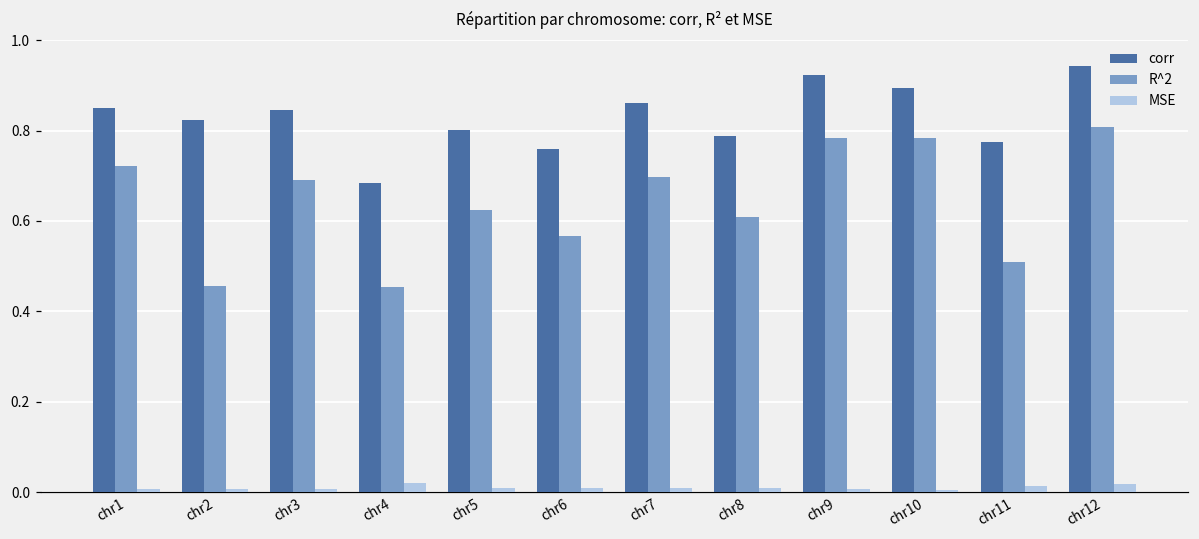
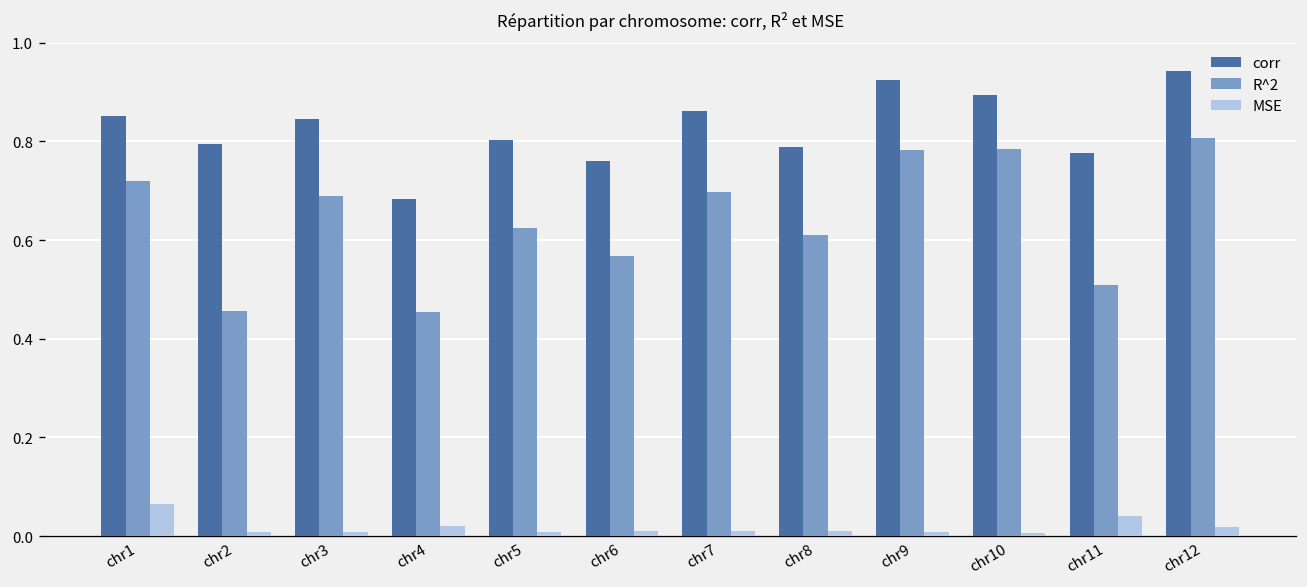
MSE, chr1: 0.01 -> 0.06
corr, chr2: 0.82 -> 0.79
MSE, chr11: 0.01 -> 0.04
